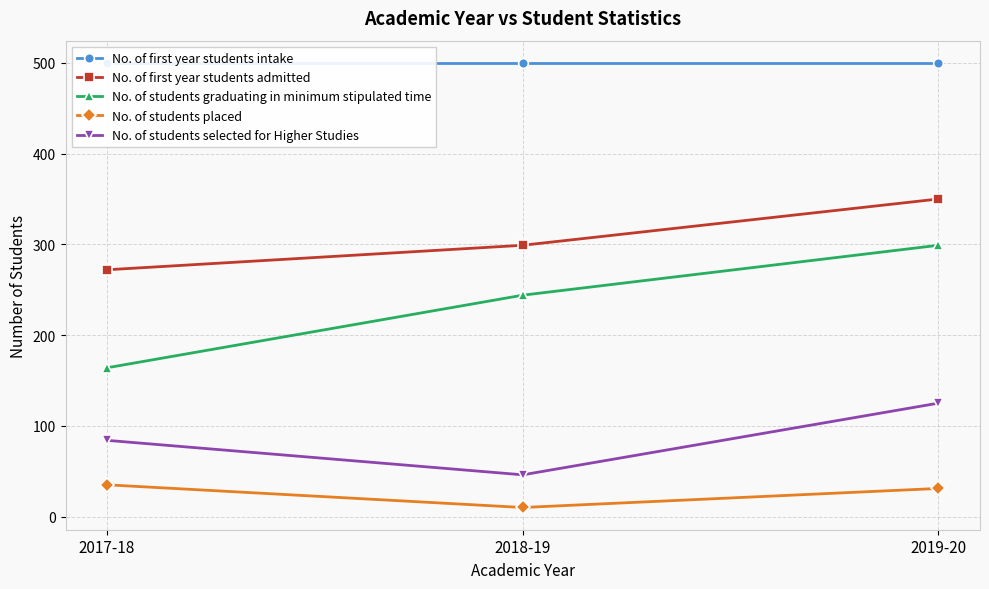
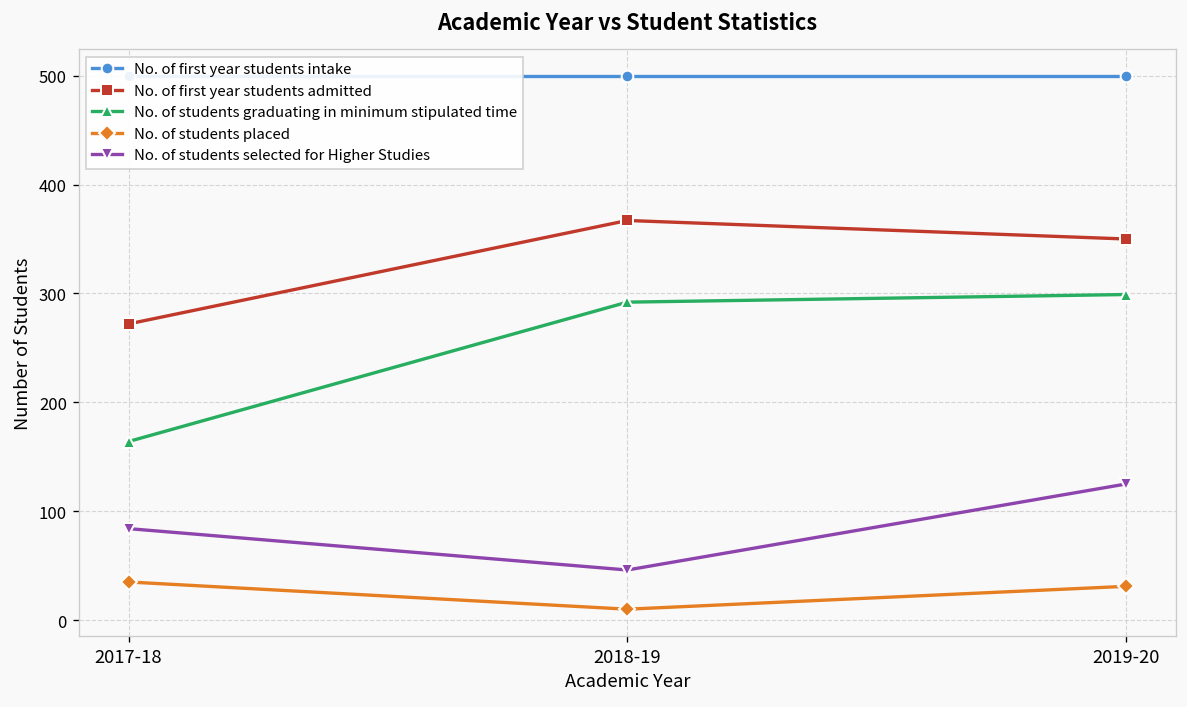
No. of first year students admitted, 2018-19: 300 -> 370
No. of students graduating in minimum stipulated time, 2018-19: 240 -> 290
